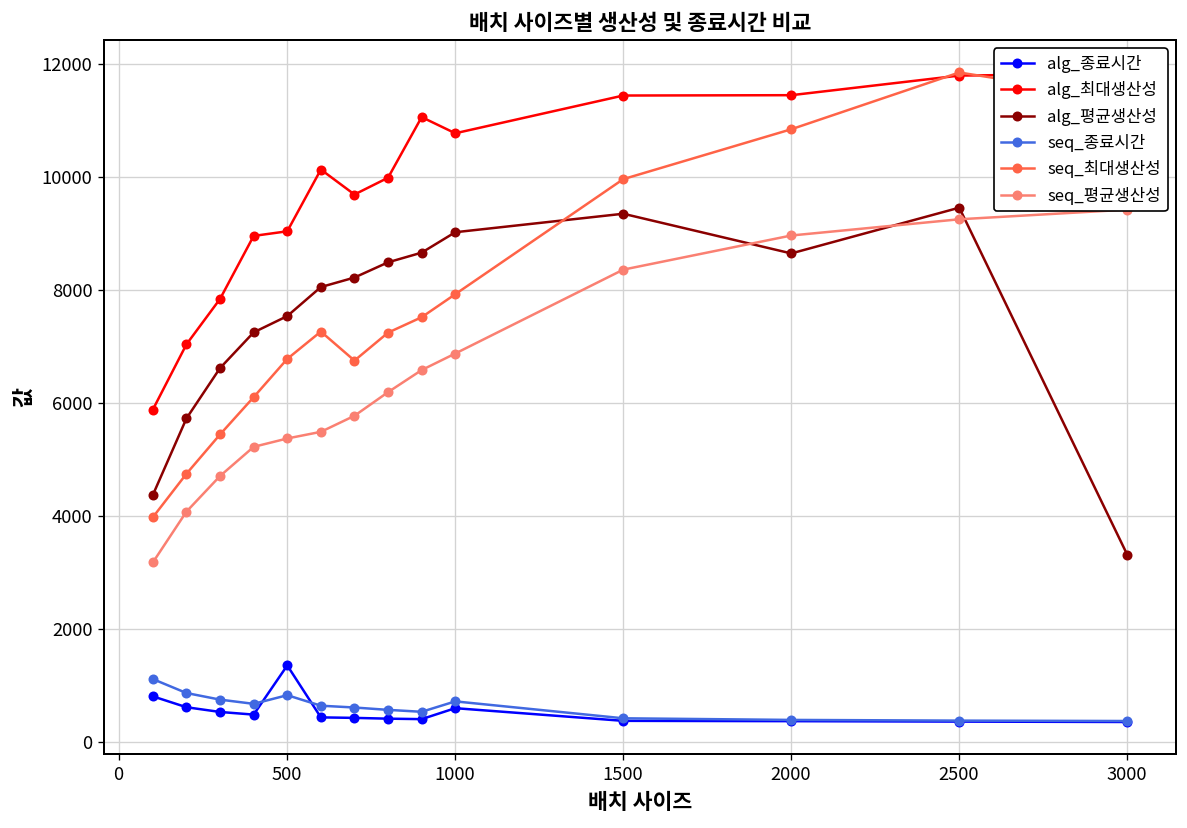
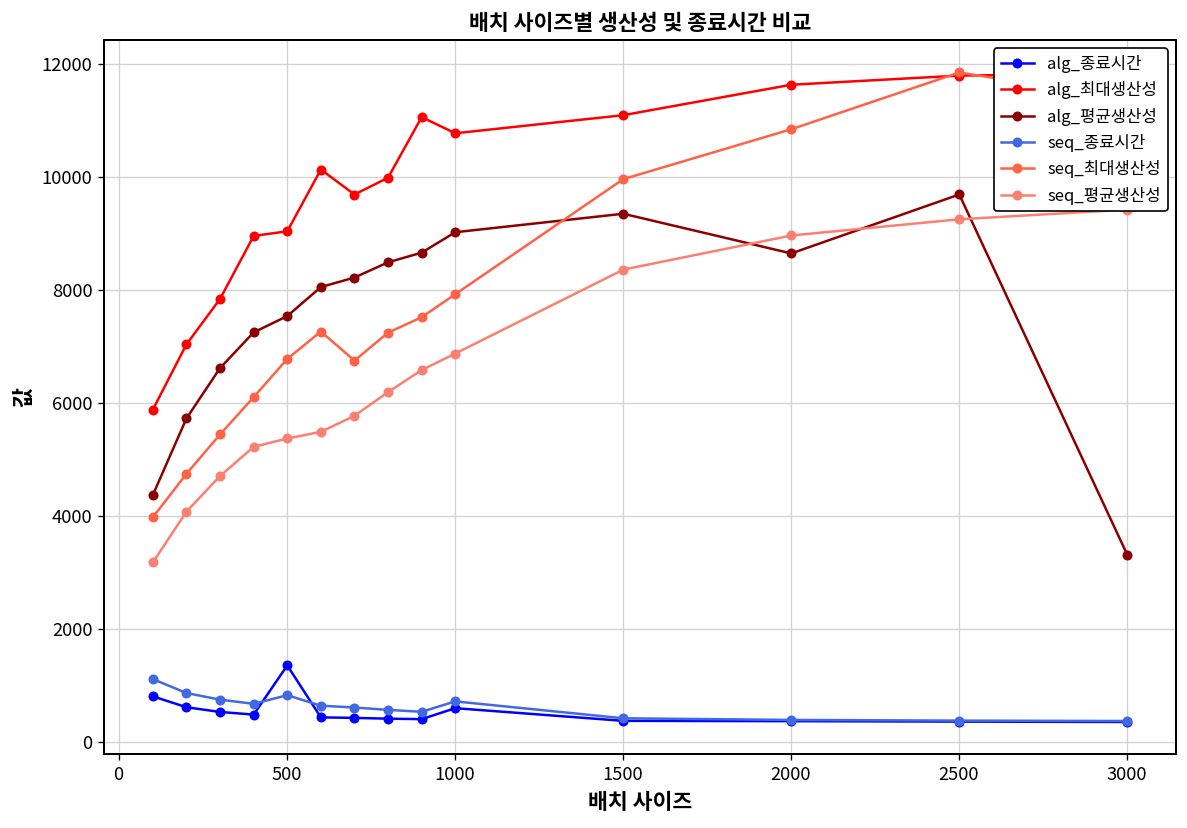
alg_최대생산성, 1500: 11500 -> 11100
alg_최대생산성, 2000: 11500 -> 11600
alg_평균생산성, 2500: 9500 -> 9700
